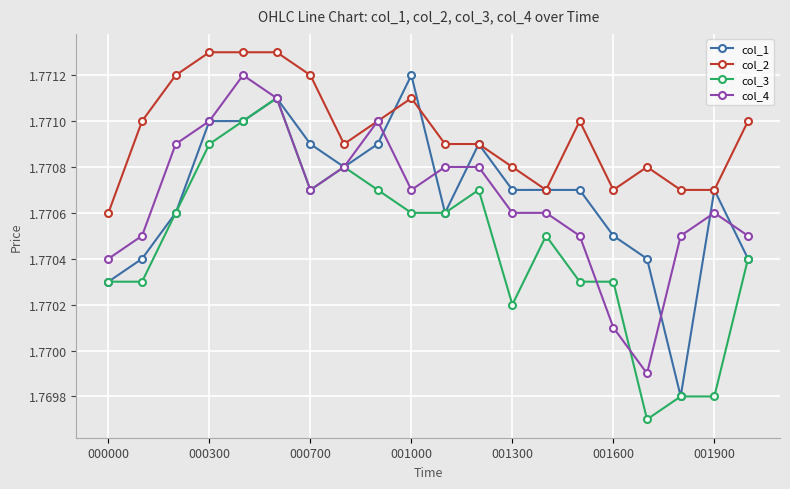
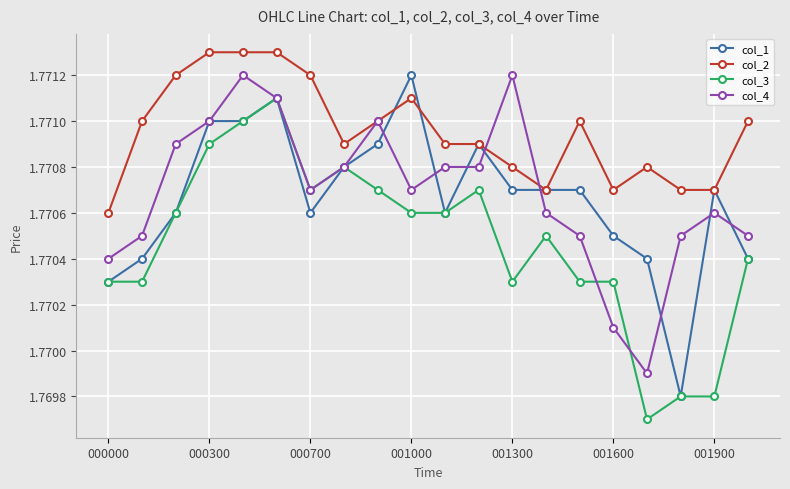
col_1, 000700: 1.7709 -> 1.7706
col_3, 001300: 1.7702 -> 1.7703
col_4, 001300: 1.7706 -> 1.7712
